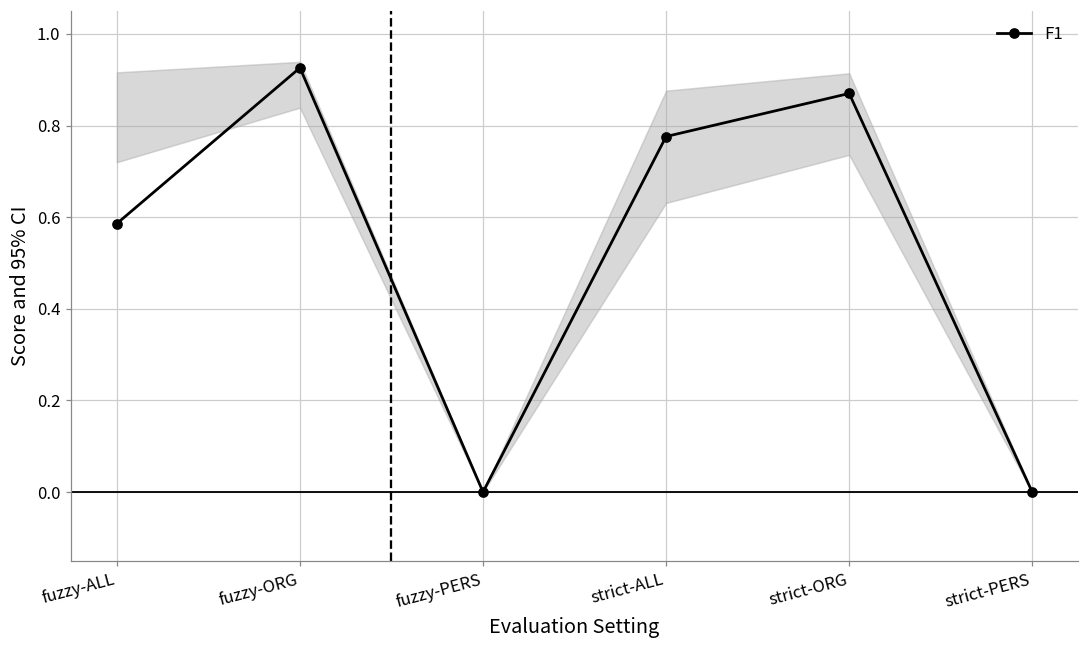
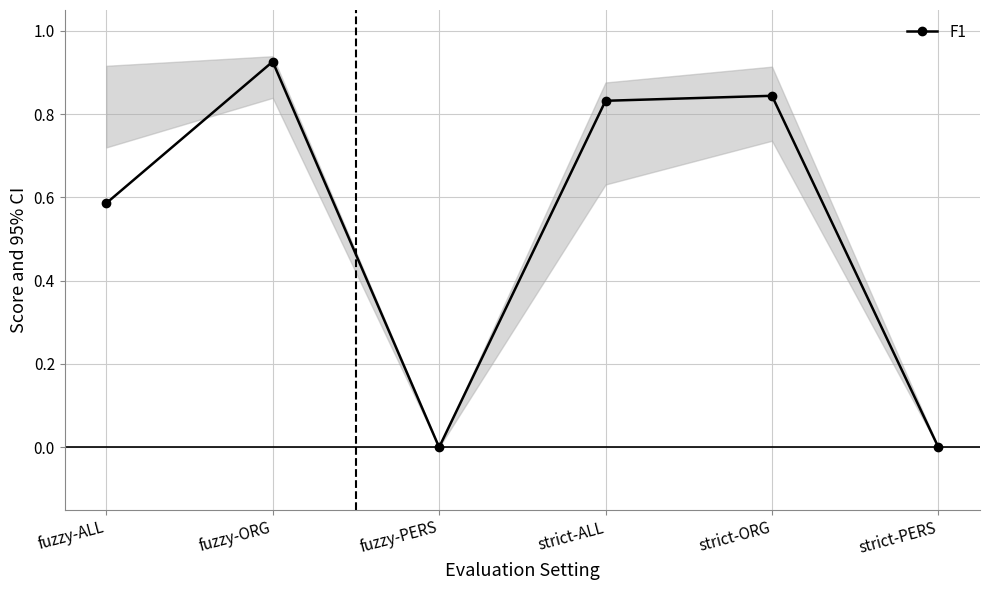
F1, strict-ALL: 0.78 -> 0.83
F1, strict-ORG: 0.87 -> 0.84
